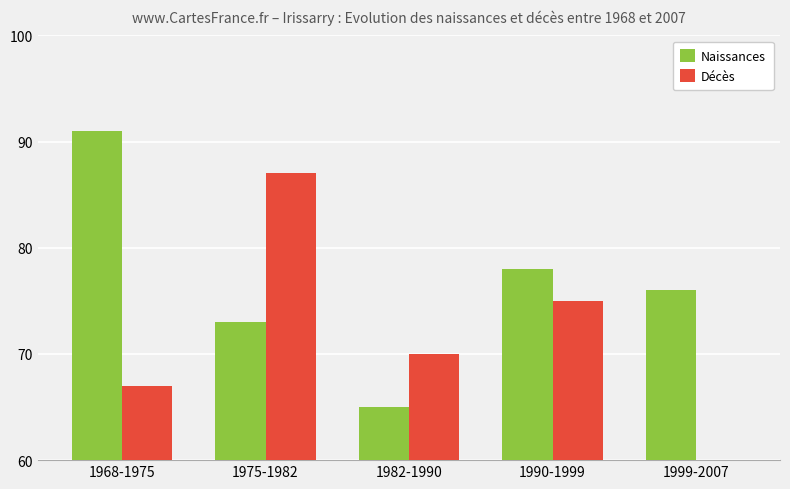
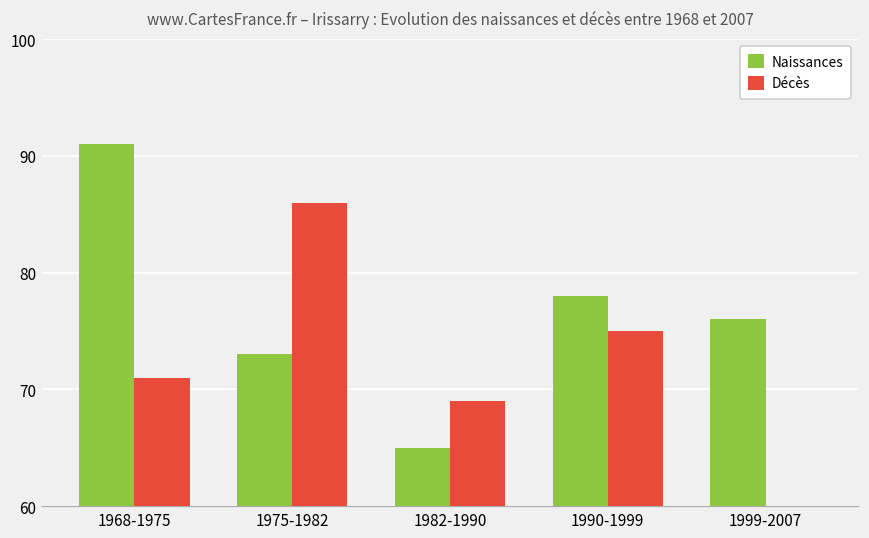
Décès, 1968-1975: 67 -> 71
Décès, 1975-1982: 87 -> 86
Décès, 1982-1990: 70 -> 69
